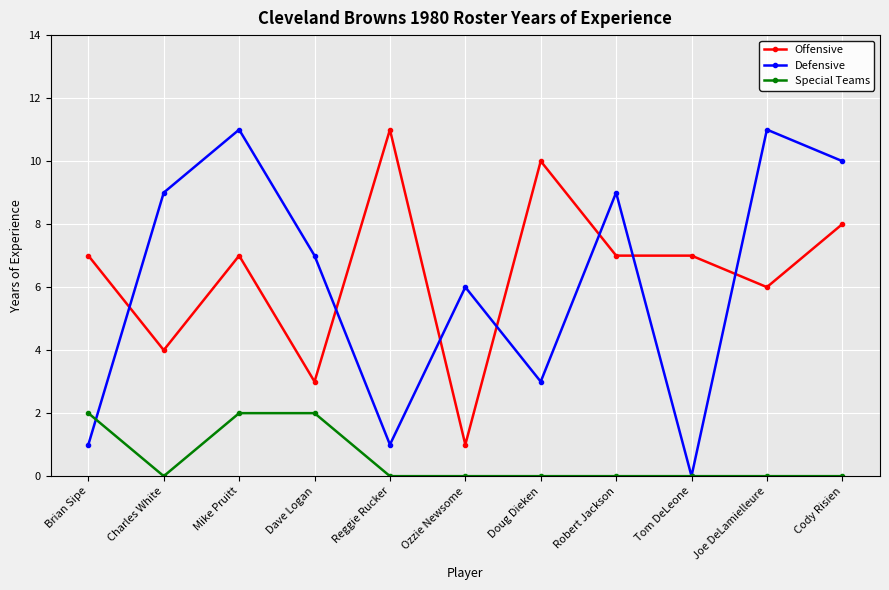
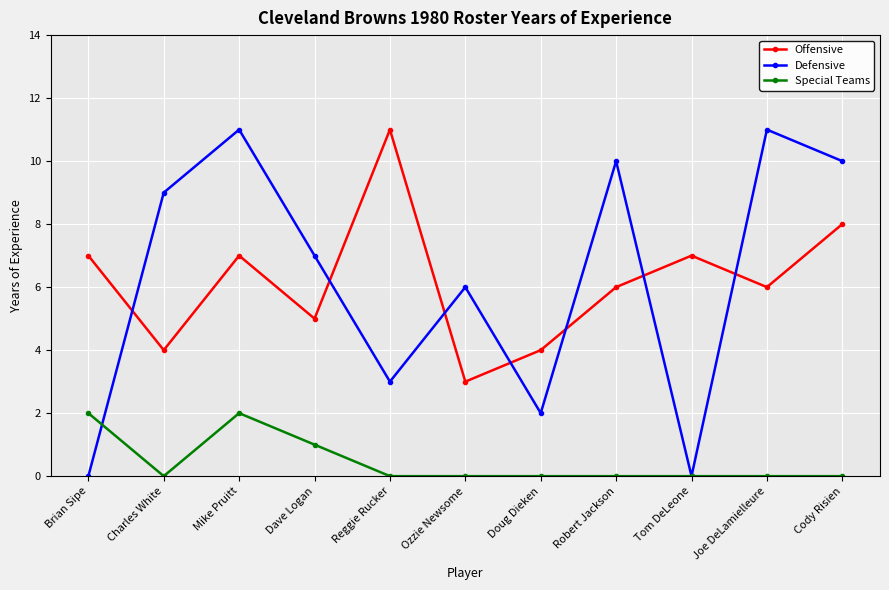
Defensive, Brian Sipe: 1 -> 0
Offensive, Dave Logan: 3 -> 5
Special Teams, Dave Logan: 2 -> 1
Defensive, Reggie Rucker: 1 -> 3
Offensive, Ozzie Newsome: 1 -> 3
Offensive, Doug Dieken: 10 -> 4
Defensive, Doug Dieken: 3 -> 2
Offensive, Robert Jackson: 7 -> 6
Defensive, Robert Jackson: 9 -> 10
